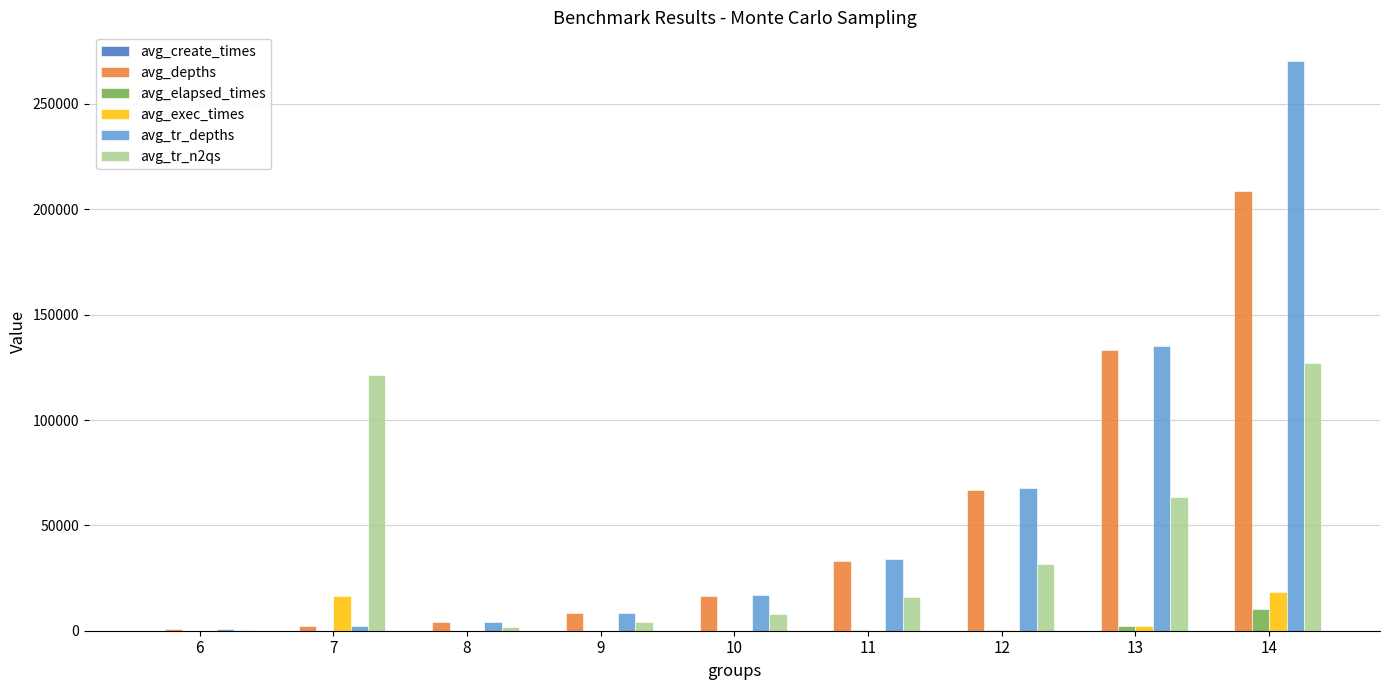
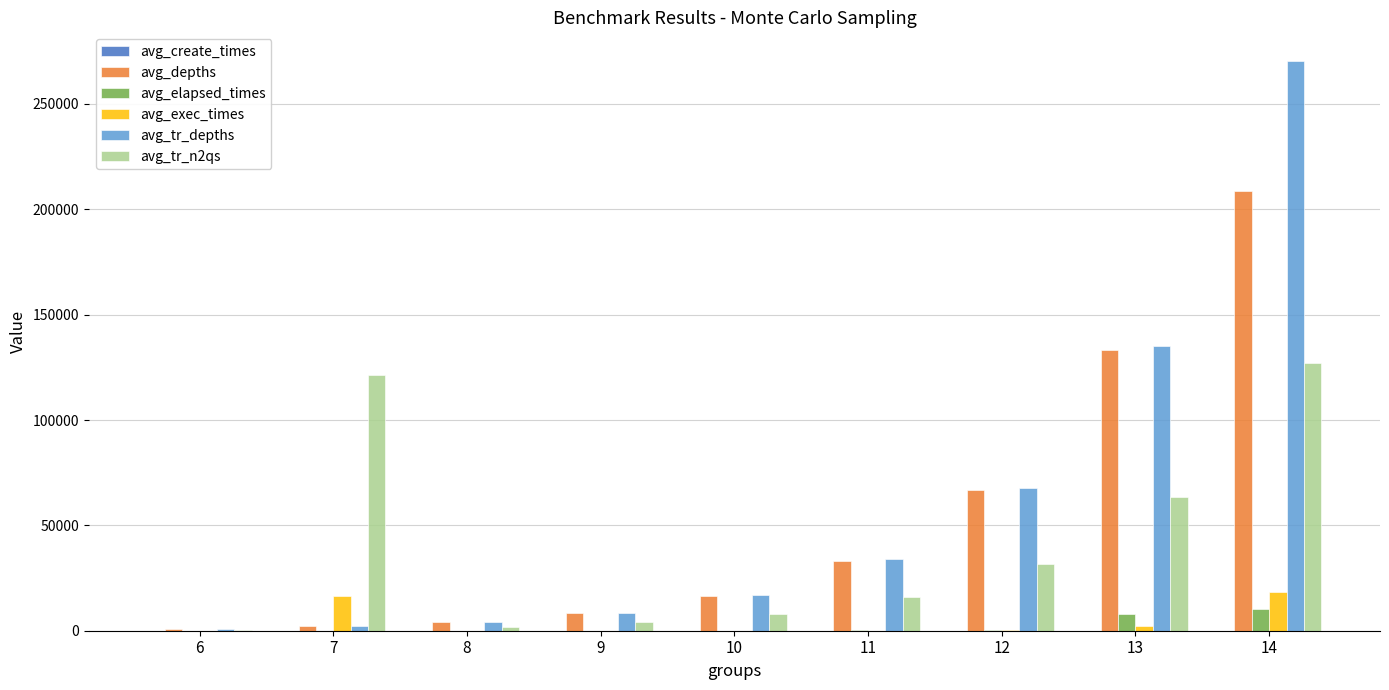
avg_elapsed_times, 13: 2000 -> 8000
